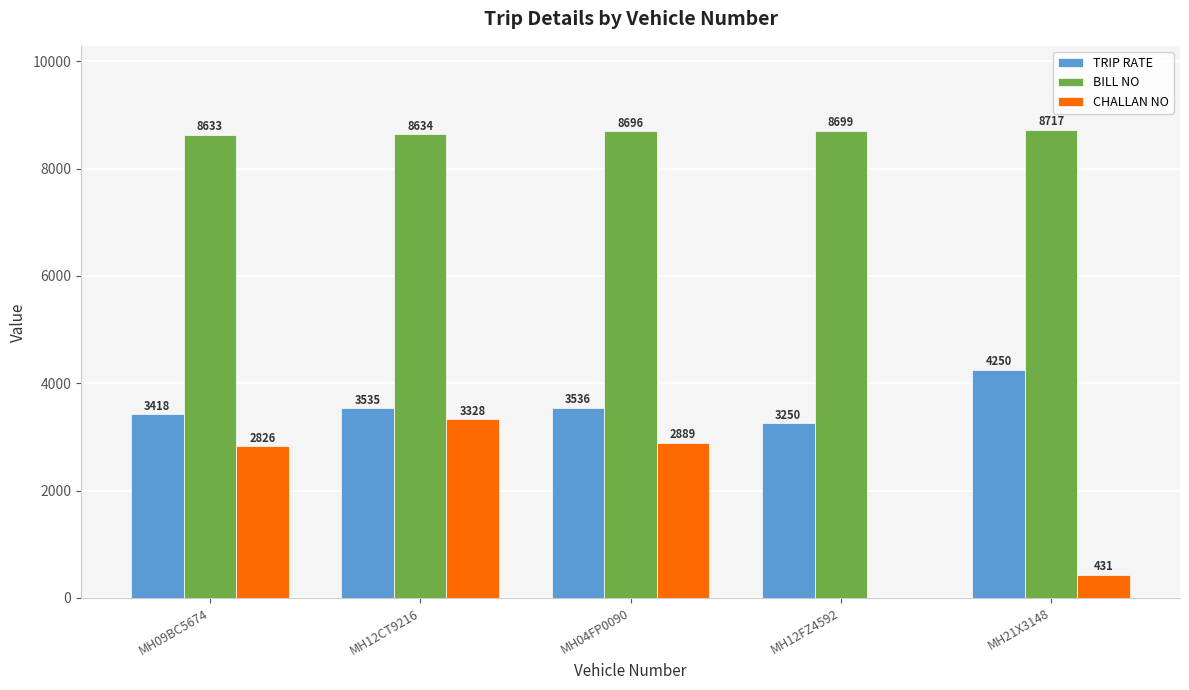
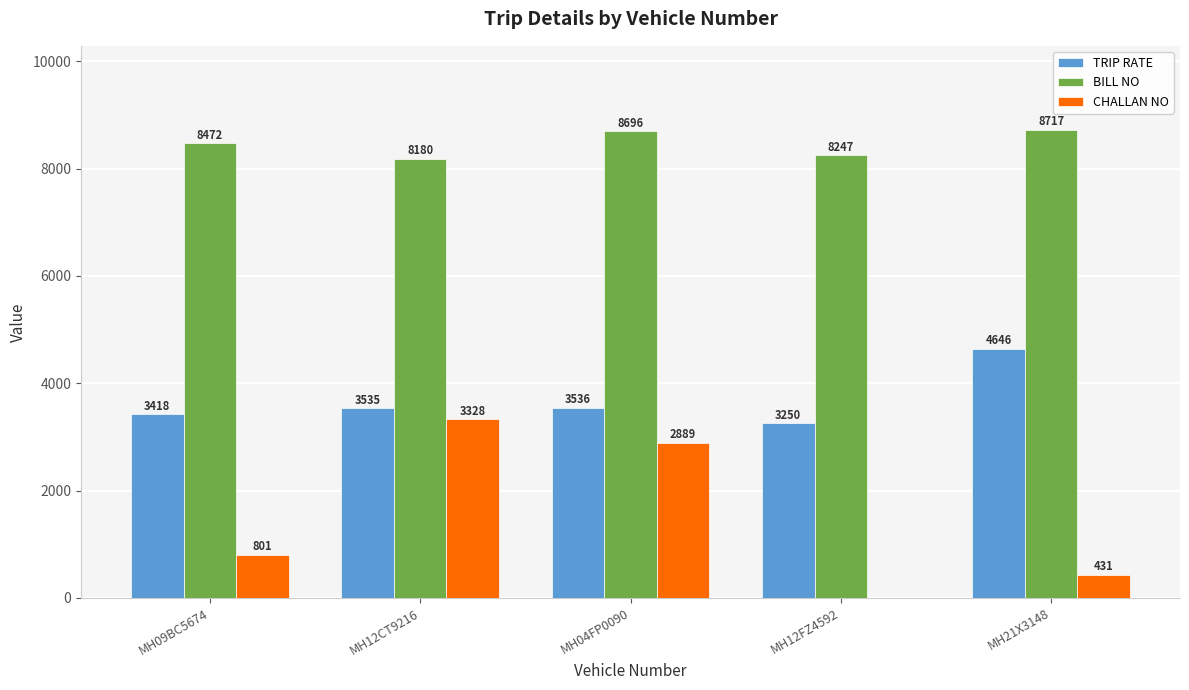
BILL NO, MH09BC5674: 8633 -> 8472
CHALLAN NO, MH09BC5674: 2826 -> 801
BILL NO, MH12CT9216: 8634 -> 8180
BILL NO, MH12FZ4592: 8699 -> 8247
TRIP RATE, MH21X3148: 4250 -> 4646
